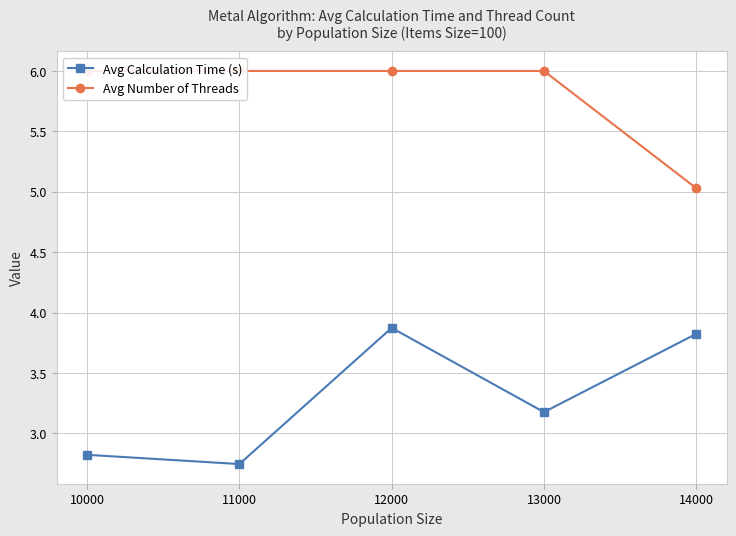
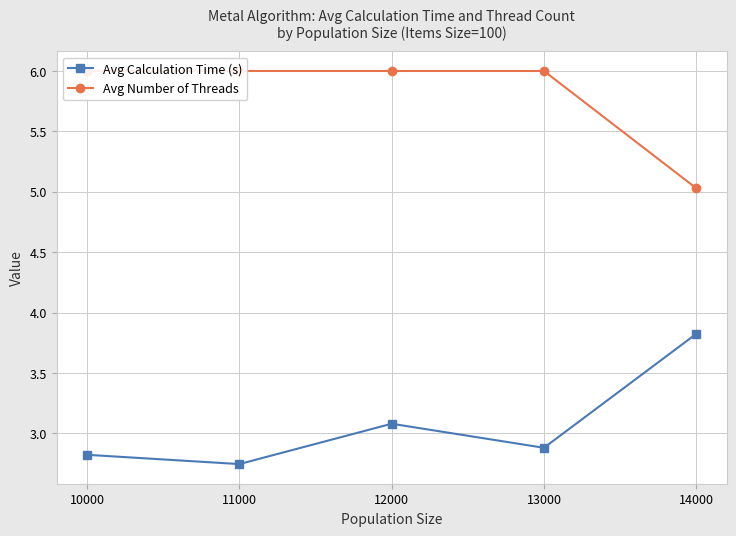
Avg Calculation Time (s), 12000: 3.87 -> 3.08
Avg Calculation Time (s), 13000: 3.18 -> 2.88
